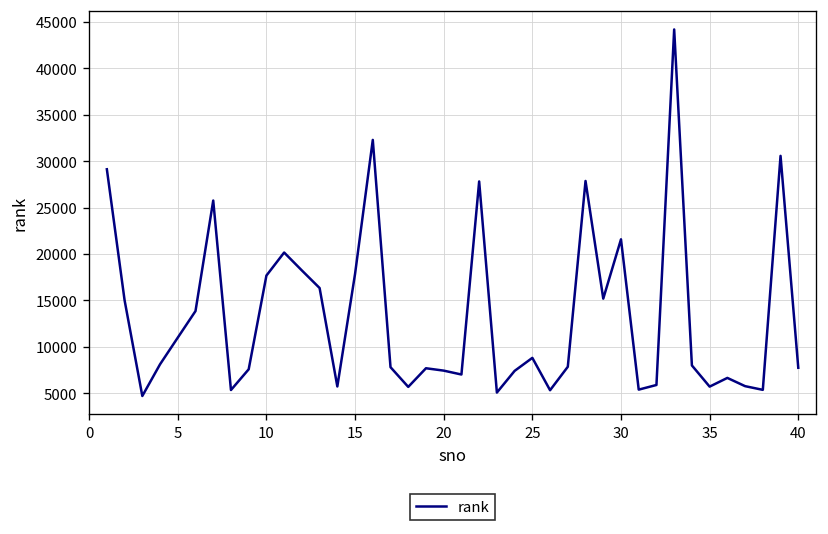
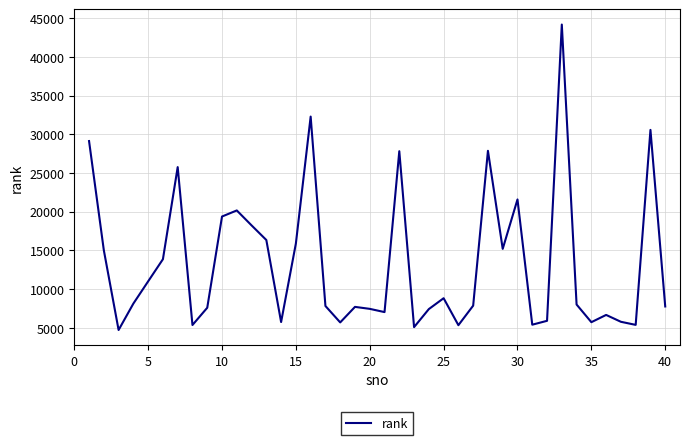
10: 18000 -> 19000
15: 18000 -> 16000
